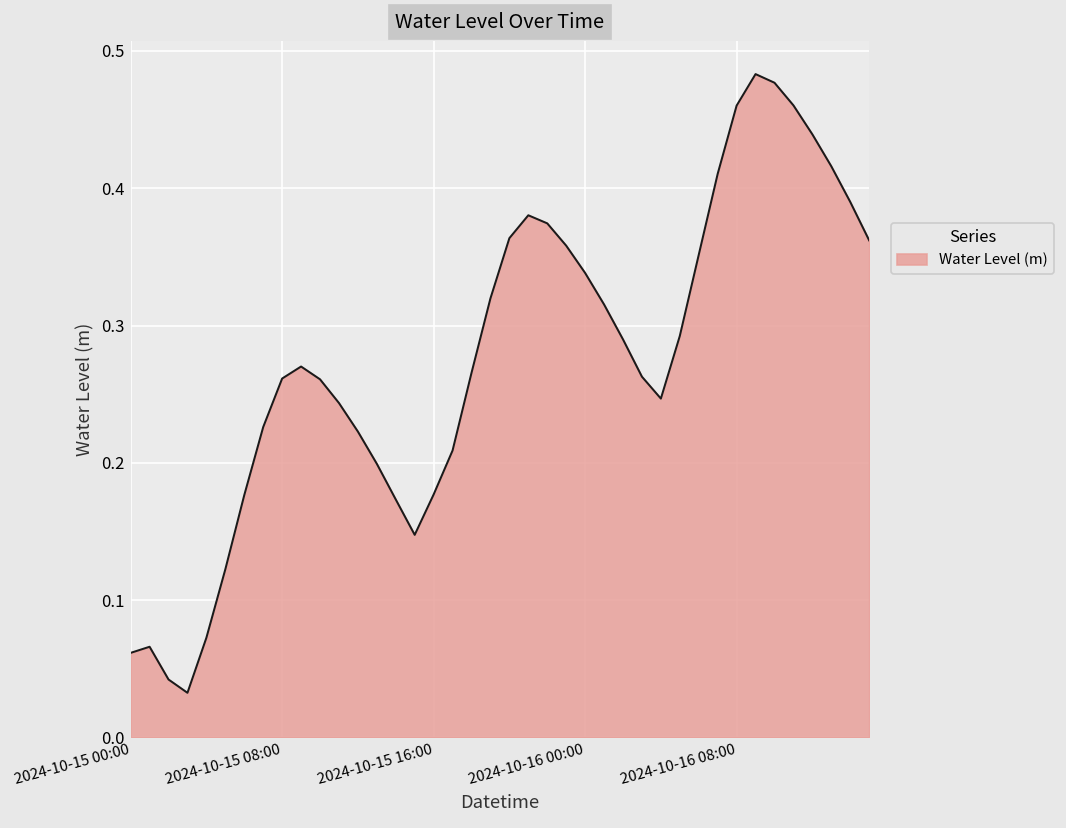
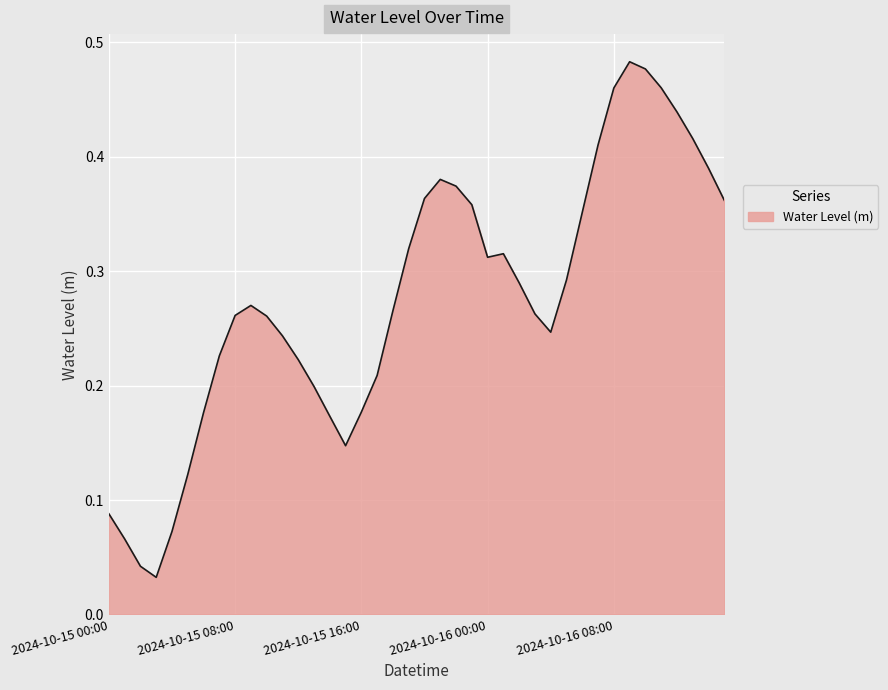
2024-10-15 00:00: 0.062 -> 0.088
2024-10-16 00:00: 0.338 -> 0.312
